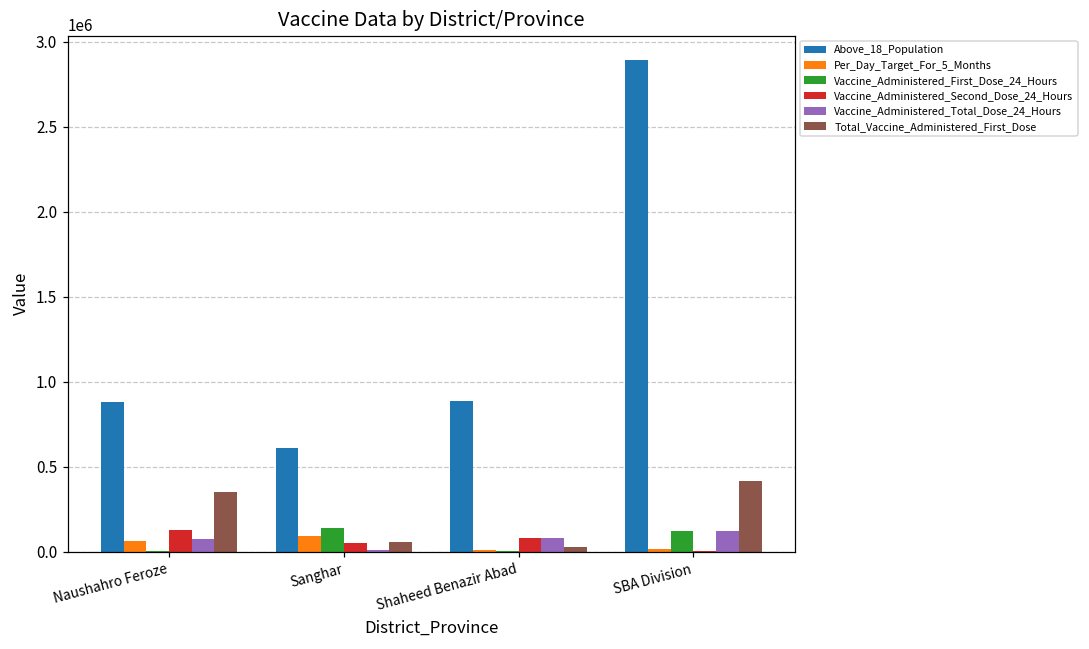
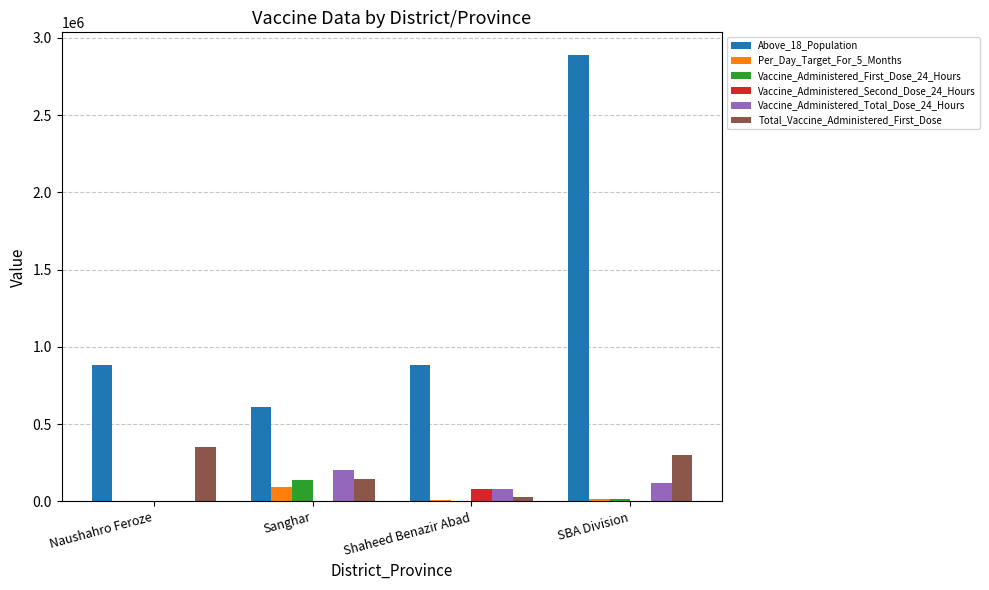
Per_Day_Target_For_5_Months, Naushahro Feroze: 60000 -> 0
Vaccine_Administered_Second_Dose_24_Hours, Naushahro Feroze: 130000 -> 0
Vaccine_Administered_Total_Dose_24_Hours, Naushahro Feroze: 80000 -> 0
Vaccine_Administered_Second_Dose_24_Hours, Sanghar: 50000 -> 0
Vaccine_Administered_Total_Dose_24_Hours, Sanghar: 10000 -> 200000
Total_Vaccine_Administered_First_Dose, Sanghar: 60000 -> 150000
Vaccine_Administered_First_Dose_24_Hours, SBA Division: 120000 -> 10000
Total_Vaccine_Administered_First_Dose, SBA Division: 410000 -> 300000
